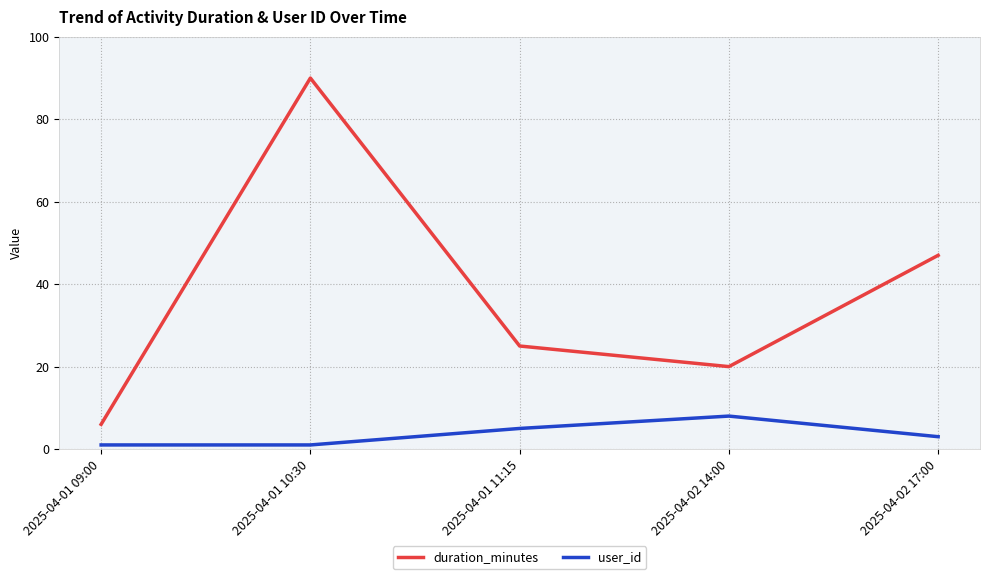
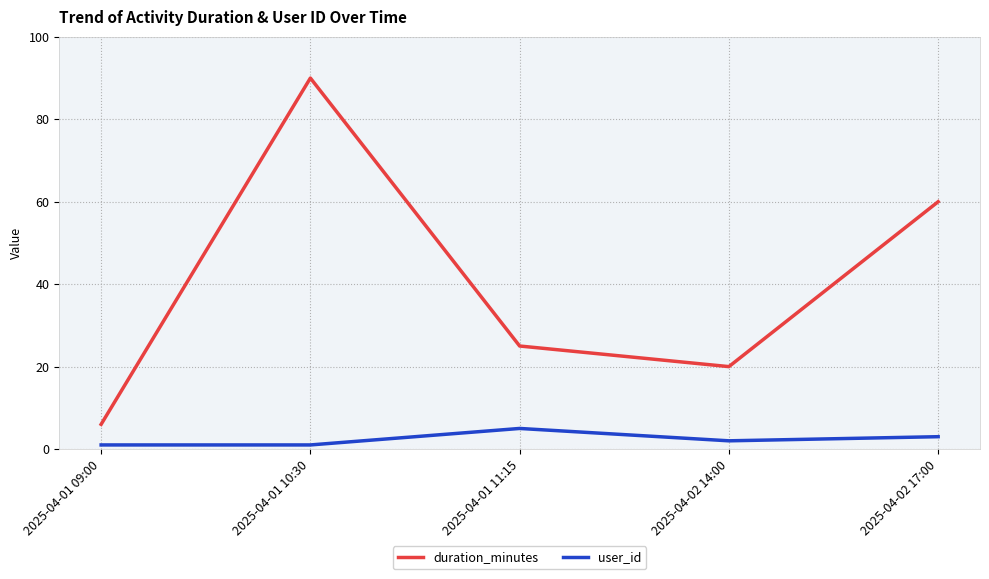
user_id, 2025-04-02 14:00: 8 -> 2
duration_minutes, 2025-04-02 17:00: 47 -> 60
